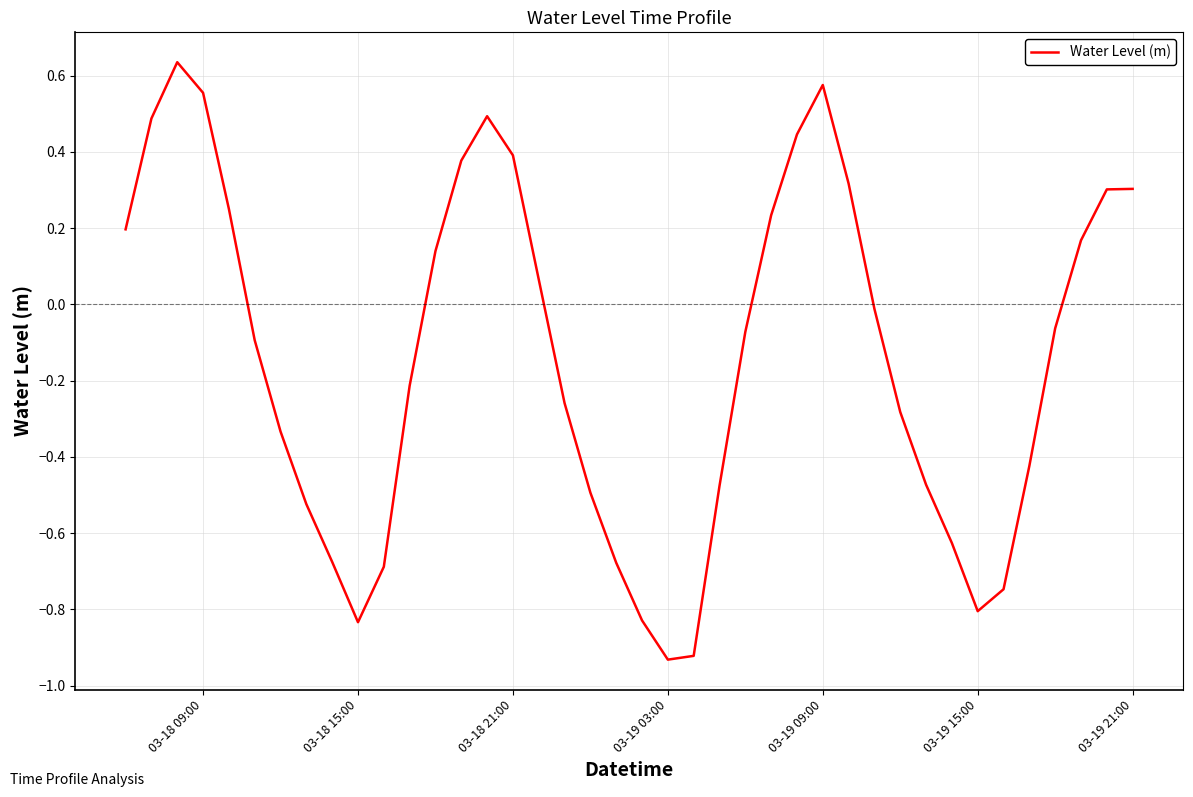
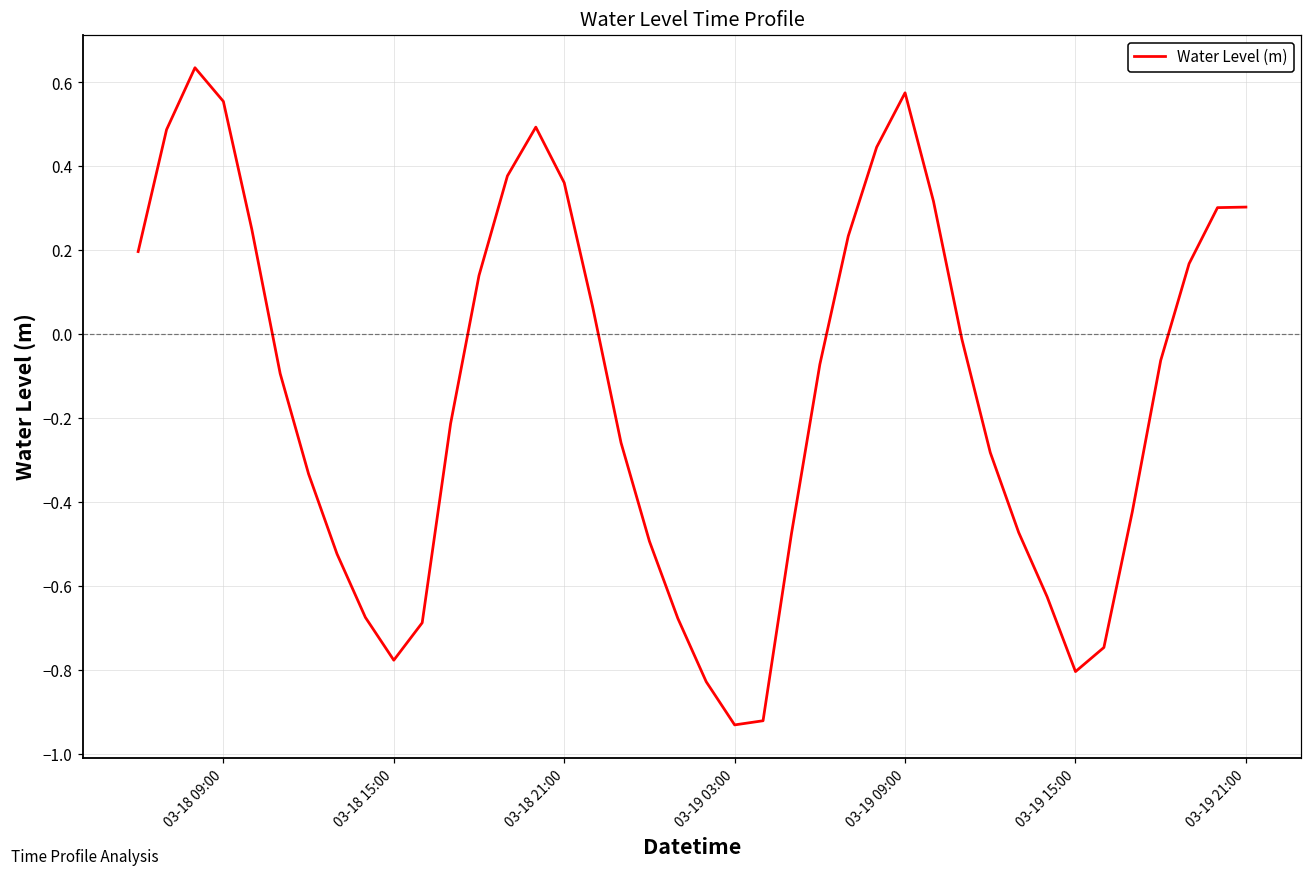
03-18 15:00: -0.83 -> -0.78
03-18 21:00: 0.39 -> 0.36
